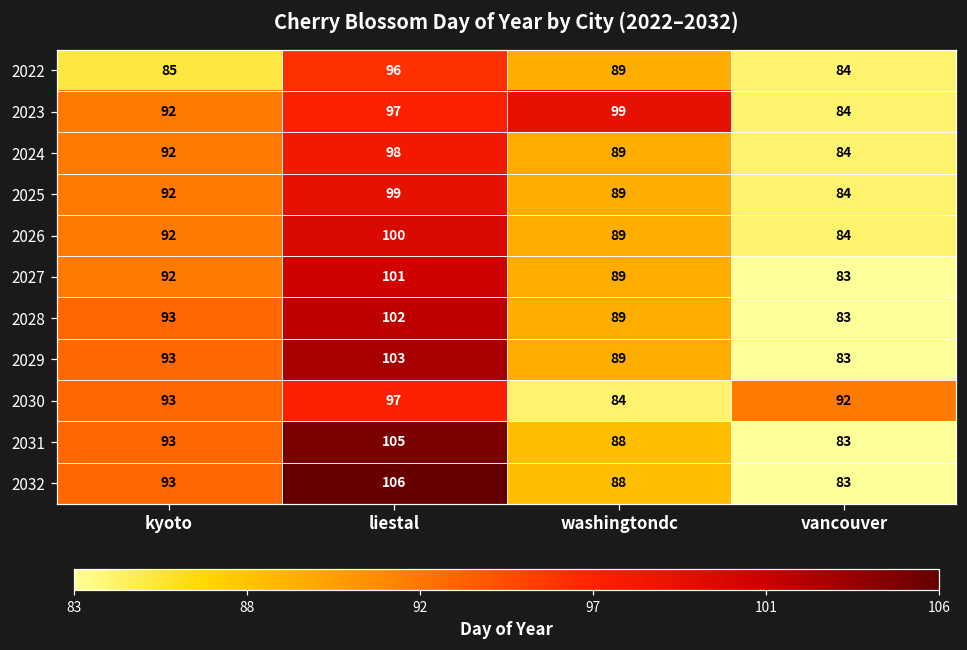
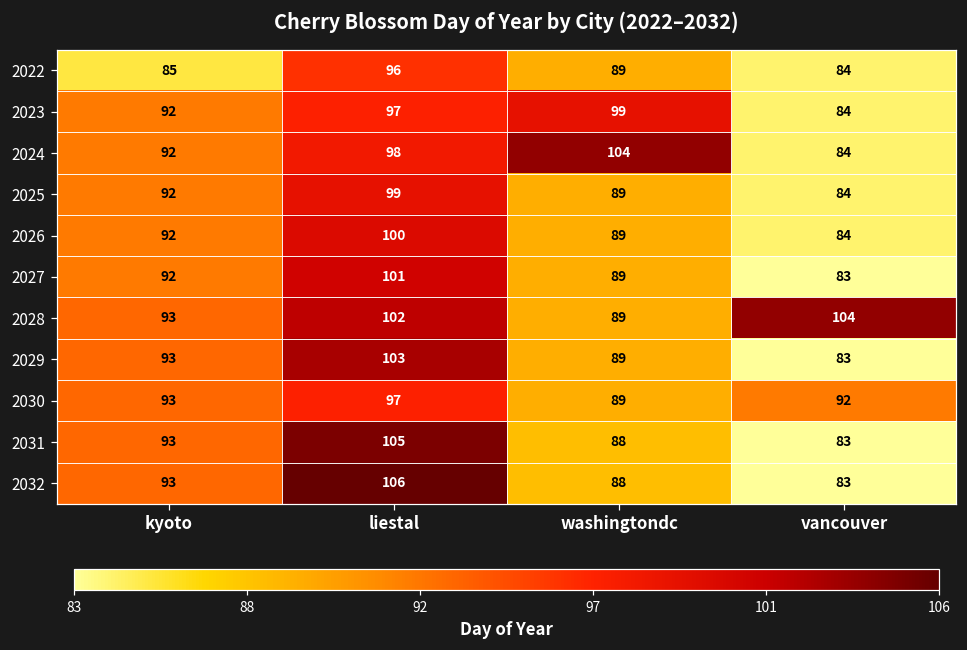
2024, washingtondc: 89 -> 104
2028, vancouver: 83 -> 104
2030, washingtondc: 84 -> 89
